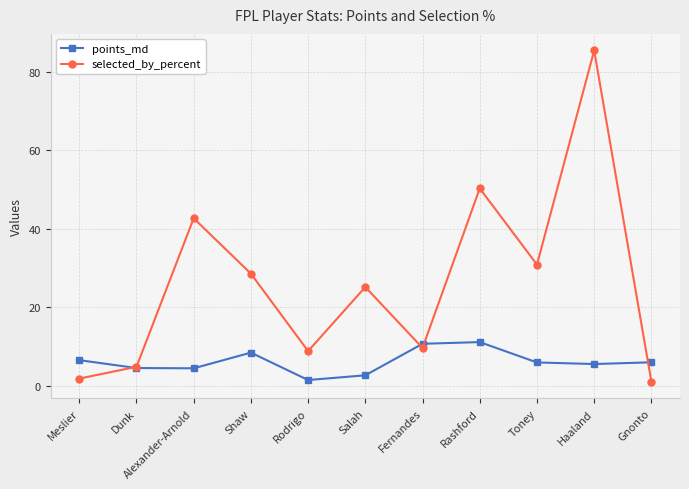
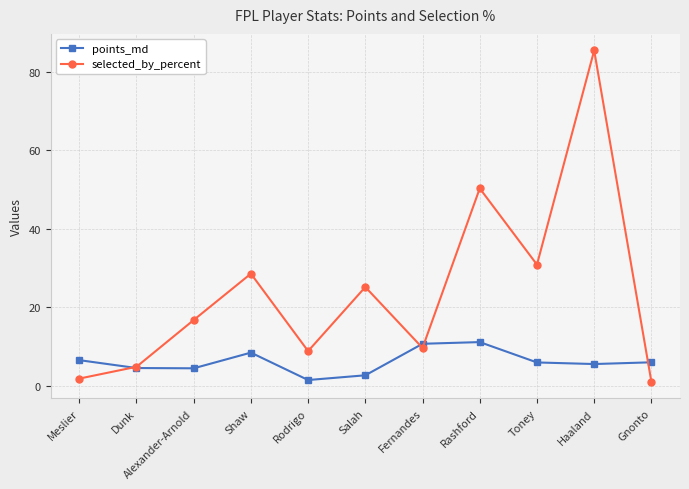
selected_by_percent, Alexander-Arnold: 43 -> 17
